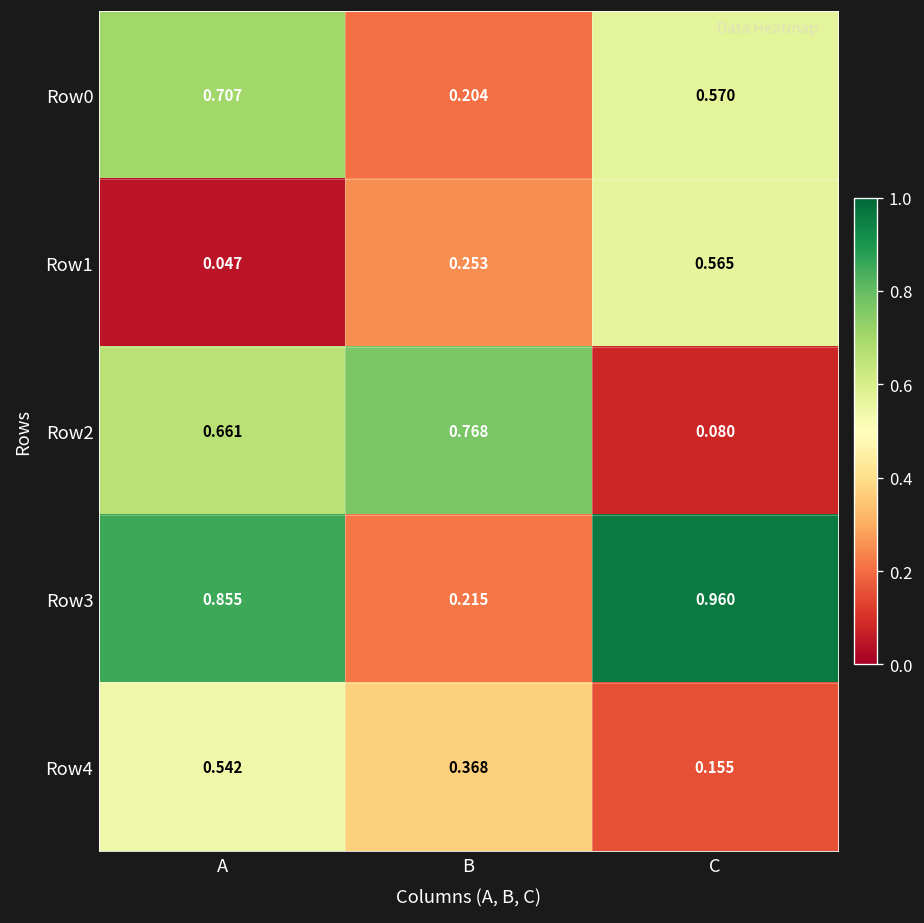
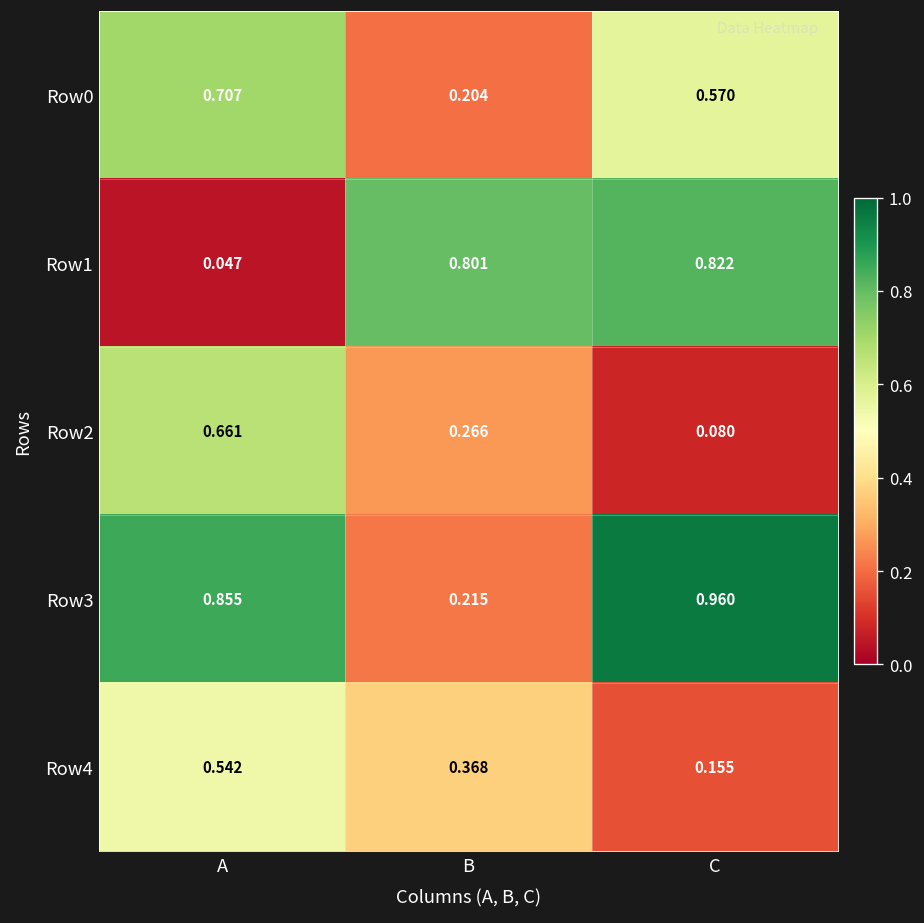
Row1, B: 0.253 -> 0.801
Row1, C: 0.565 -> 0.822
Row2, B: 0.768 -> 0.266
